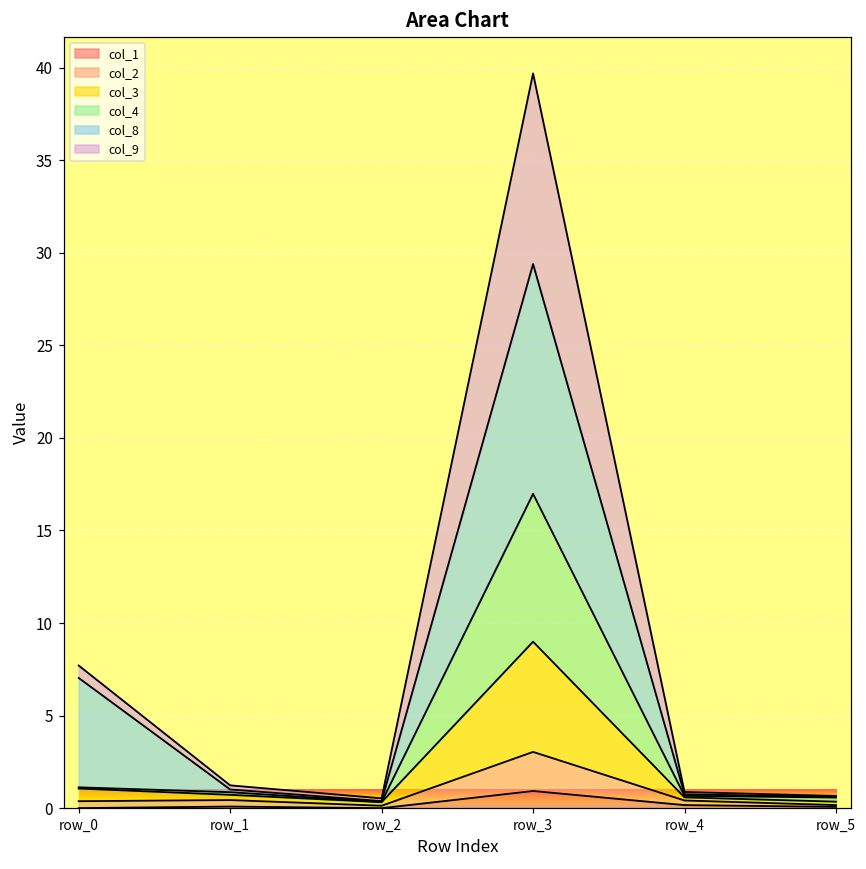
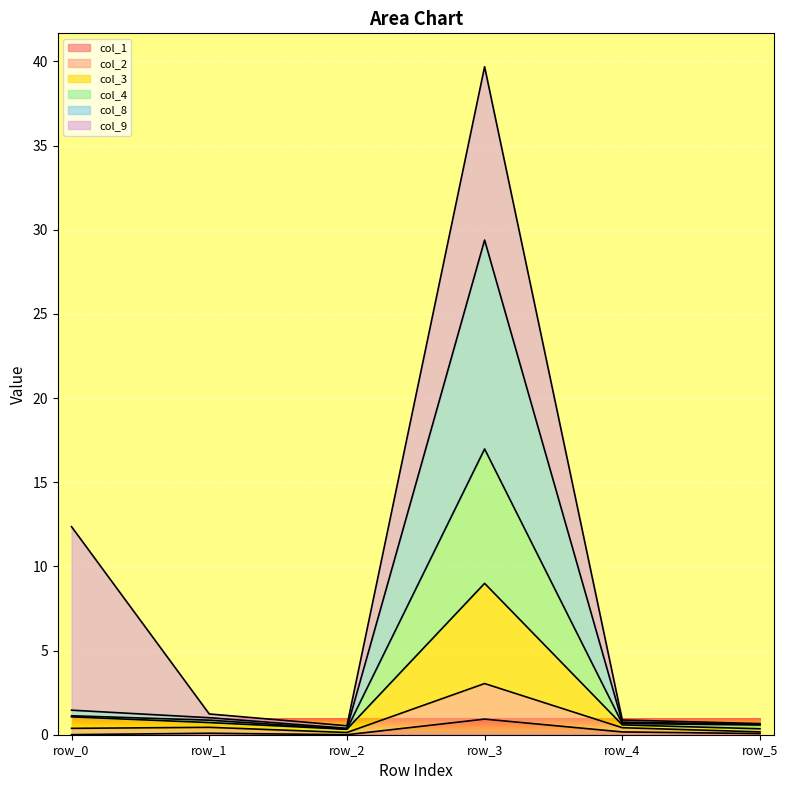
col_8, row_0: 5.9 -> 0.3
col_9, row_0: 0.7 -> 10.9
